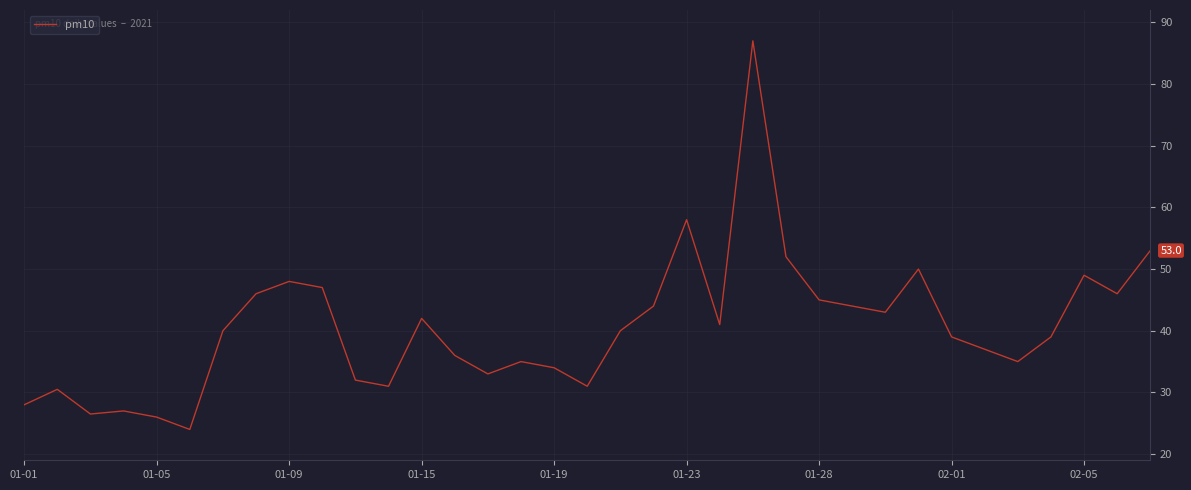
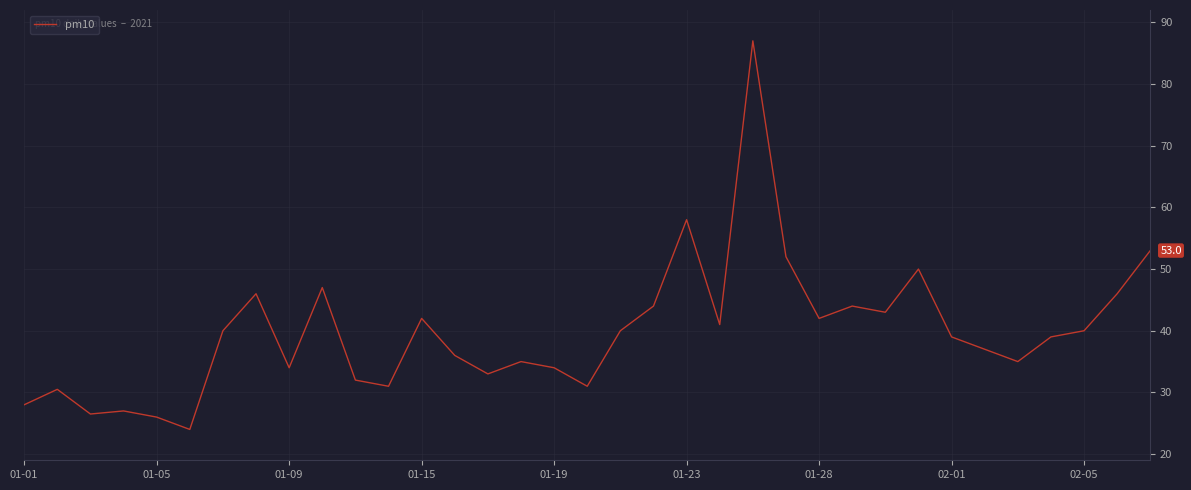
01-09: 48 -> 34
01-28: 45 -> 42
02-05: 49 -> 40
